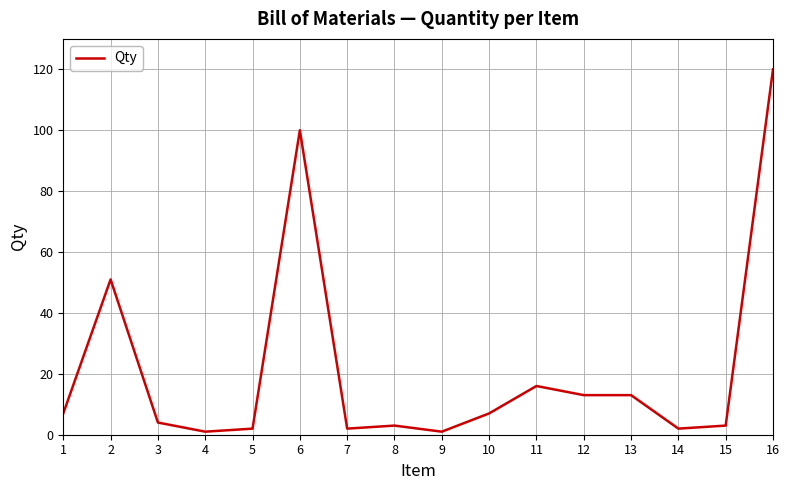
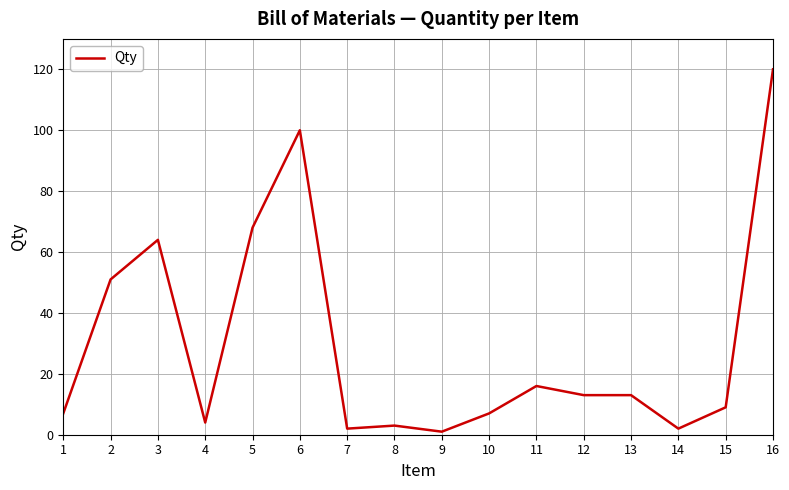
3: 4 -> 64
4: 1 -> 4
5: 2 -> 68
15: 3 -> 9
